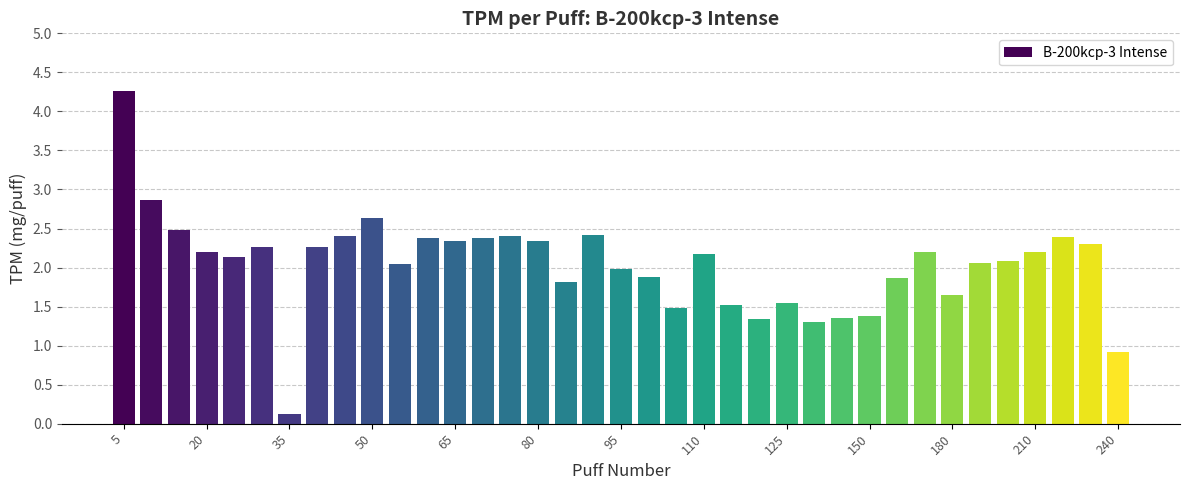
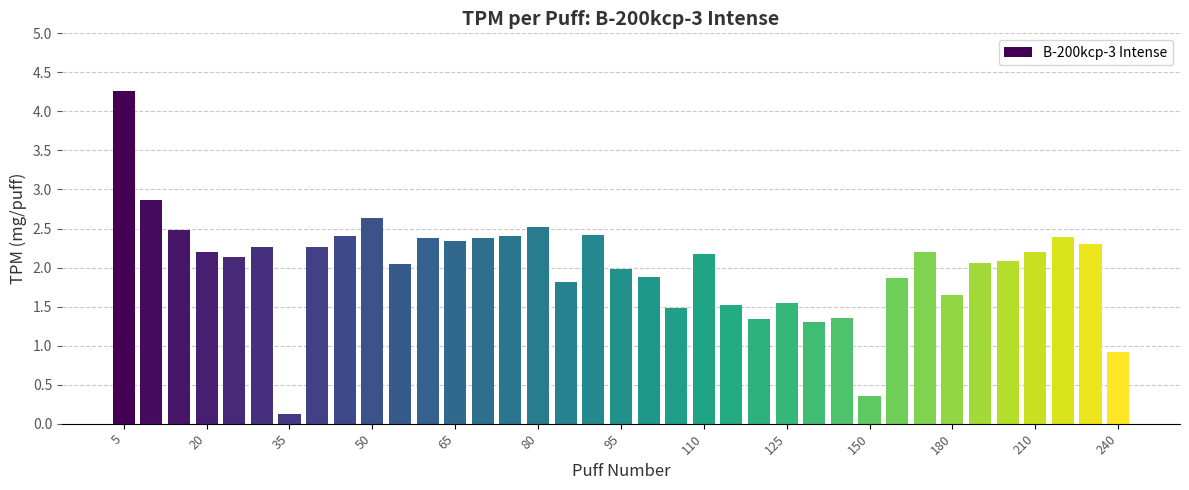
80: 2.3 -> 2.5
150: 1.4 -> 0.4
